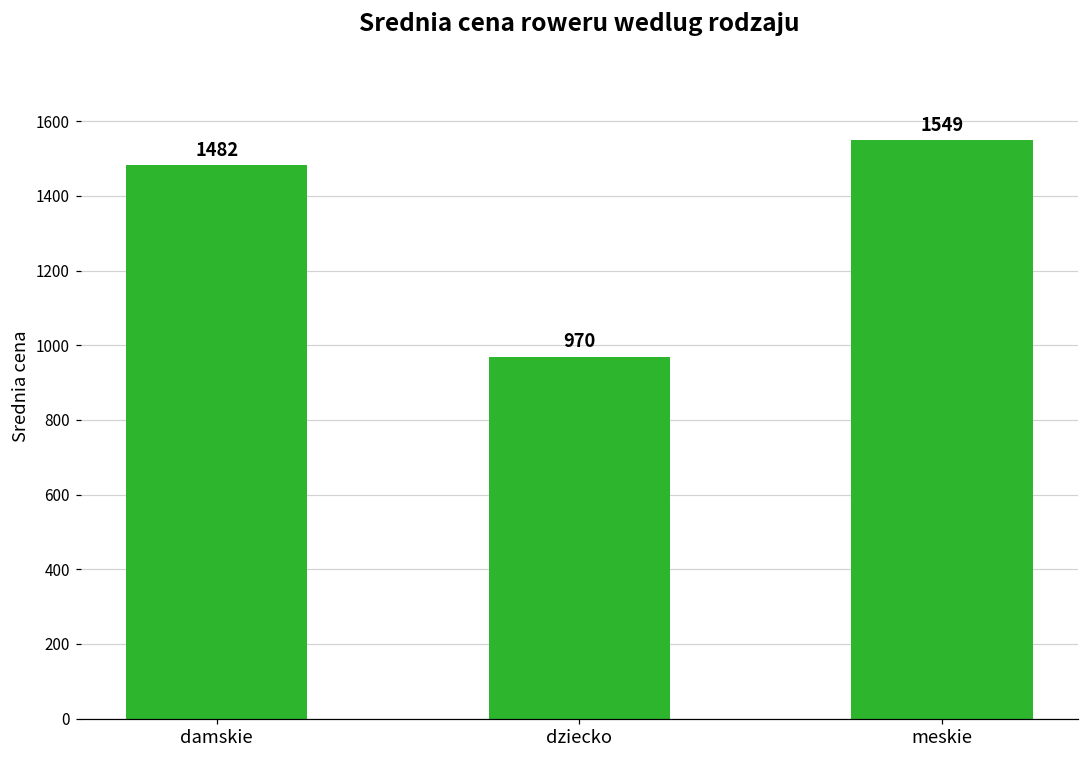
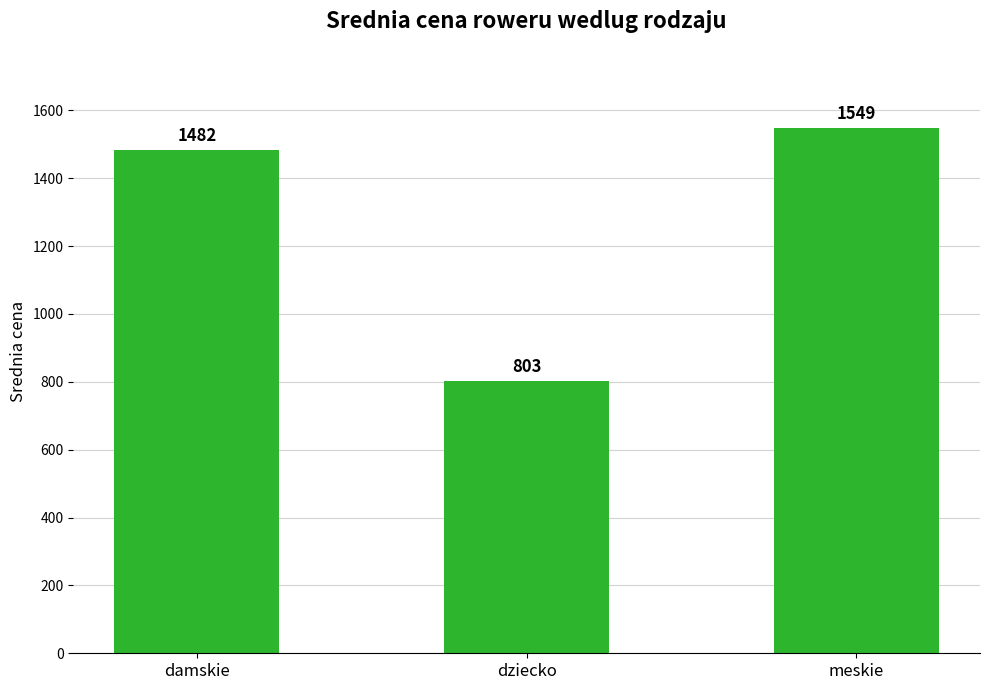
dziecko: 970 -> 803
